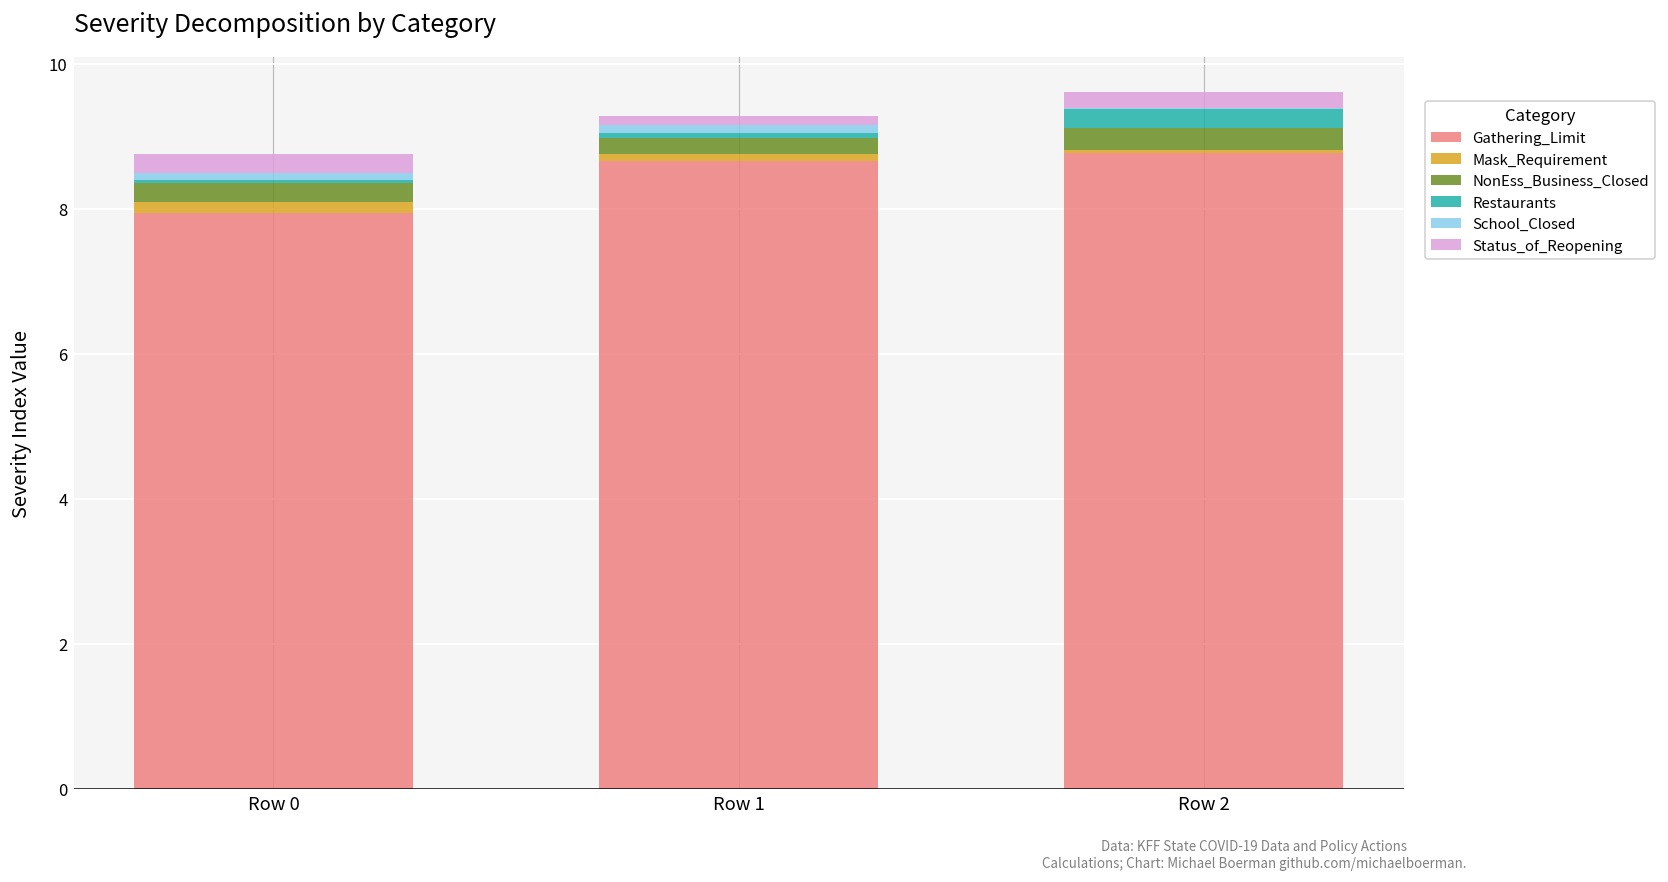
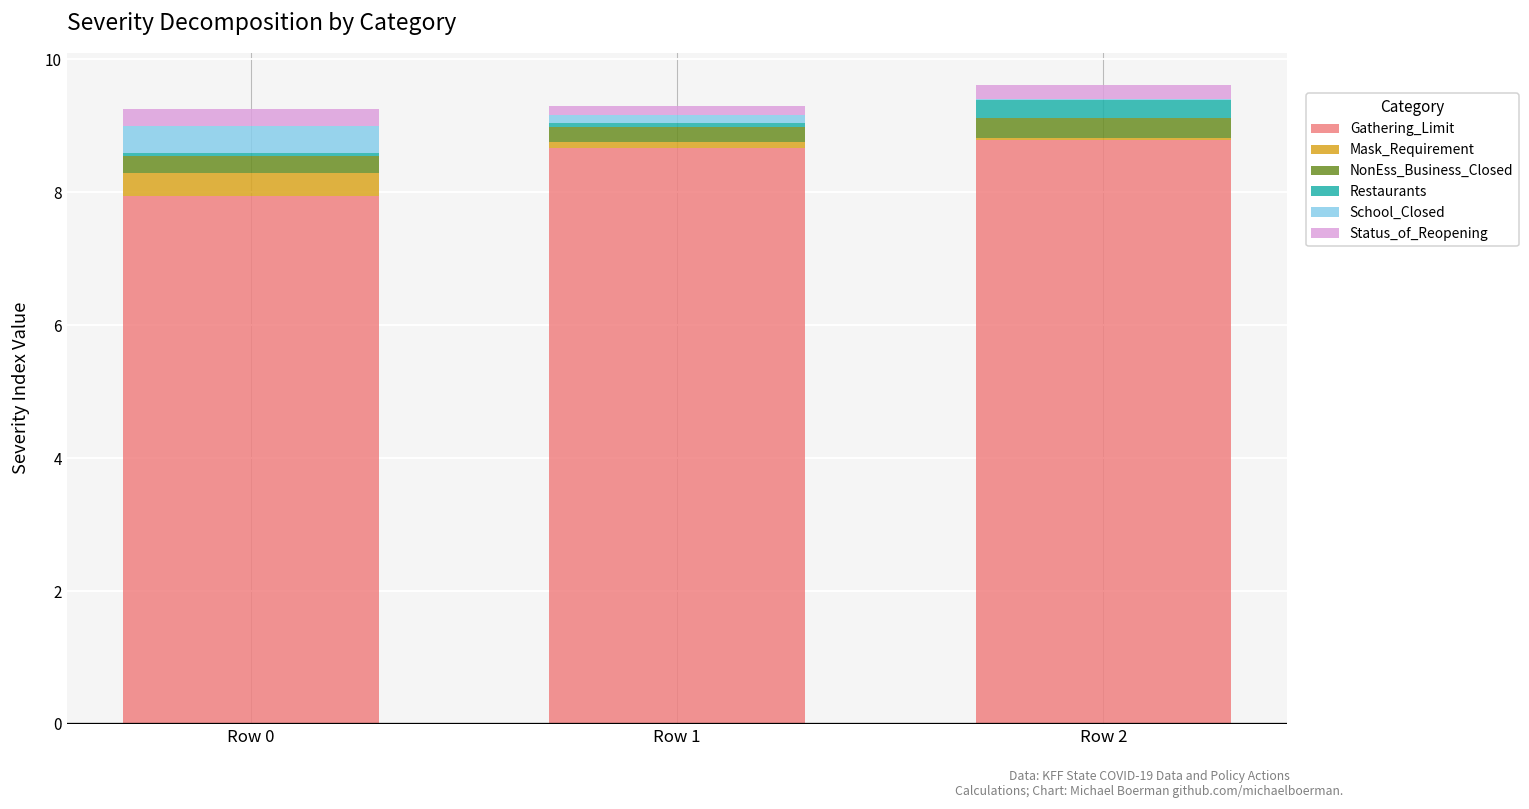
Mask_Requirement, Row 0: 0.2 -> 0.3
School_Closed, Row 0: 0.1 -> 0.4
